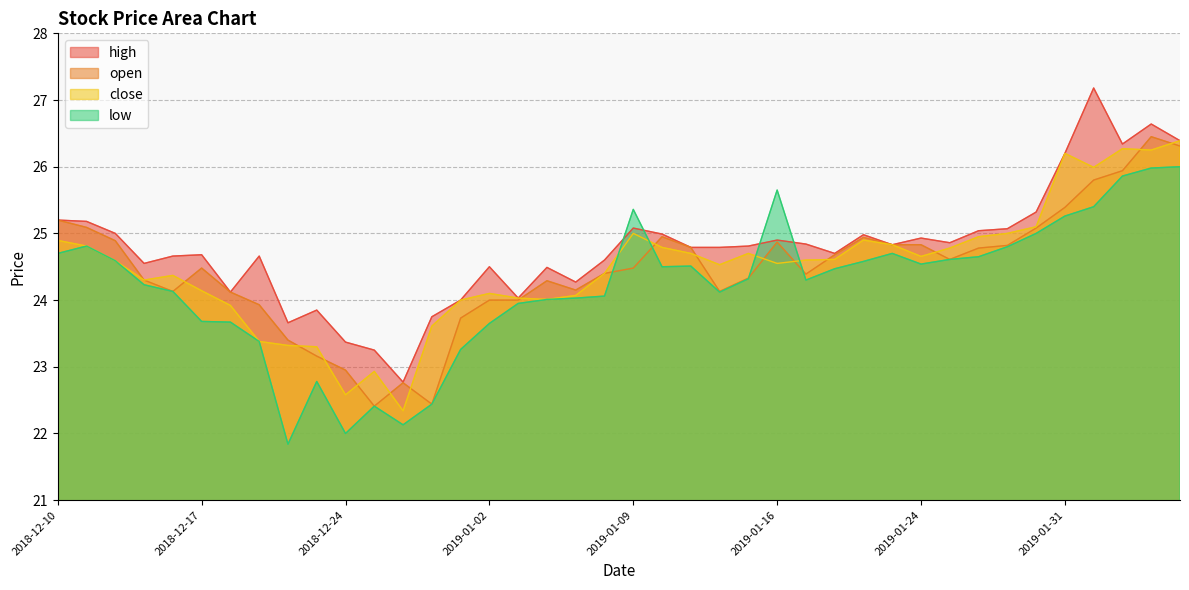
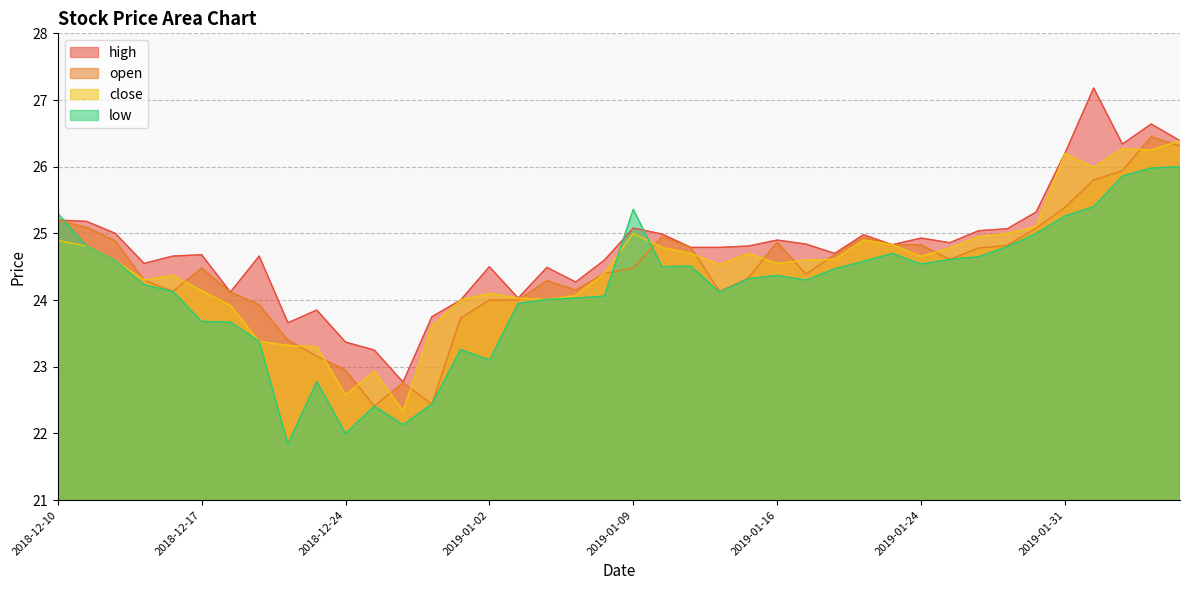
low, 2018-12-10: 24.7 -> 25.3
low, 2019-01-02: 23.7 -> 23.1
low, 2019-01-16: 25.7 -> 24.4
